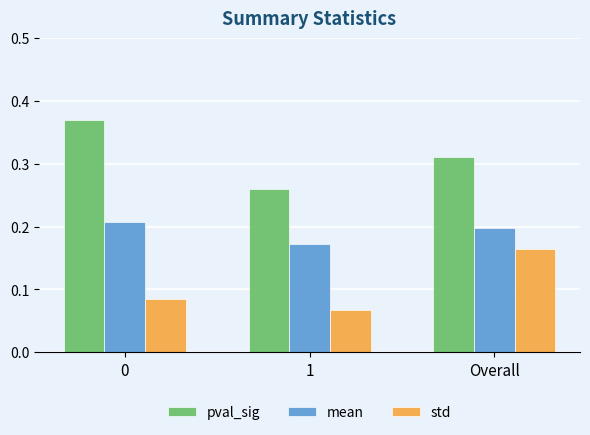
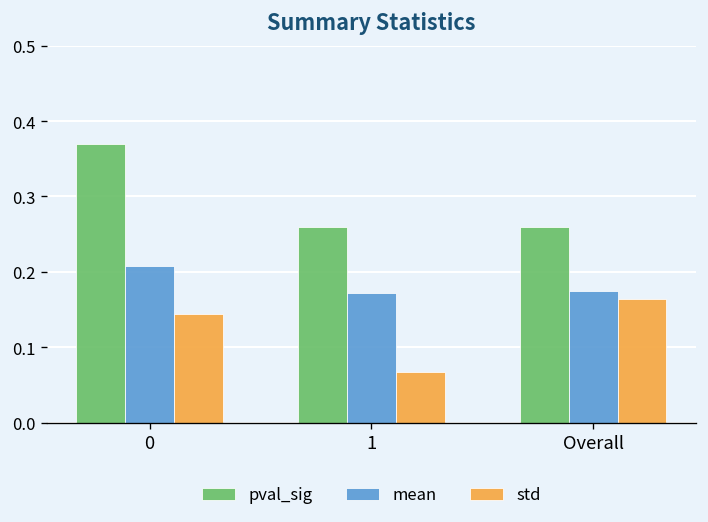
std, 0: 0.08 -> 0.14
pval_sig, Overall: 0.31 -> 0.26
mean, Overall: 0.20 -> 0.18
